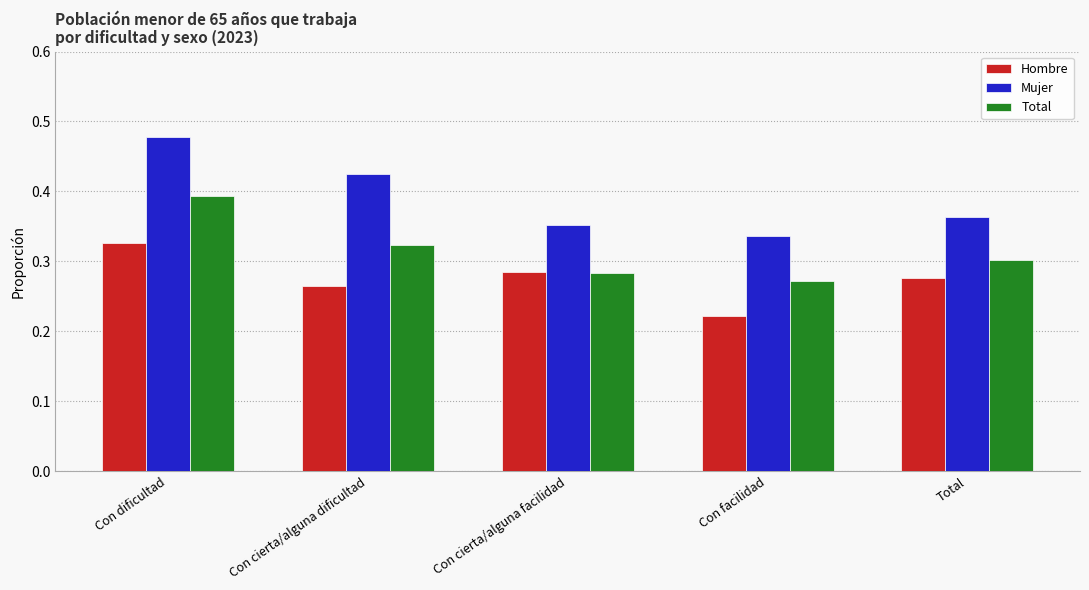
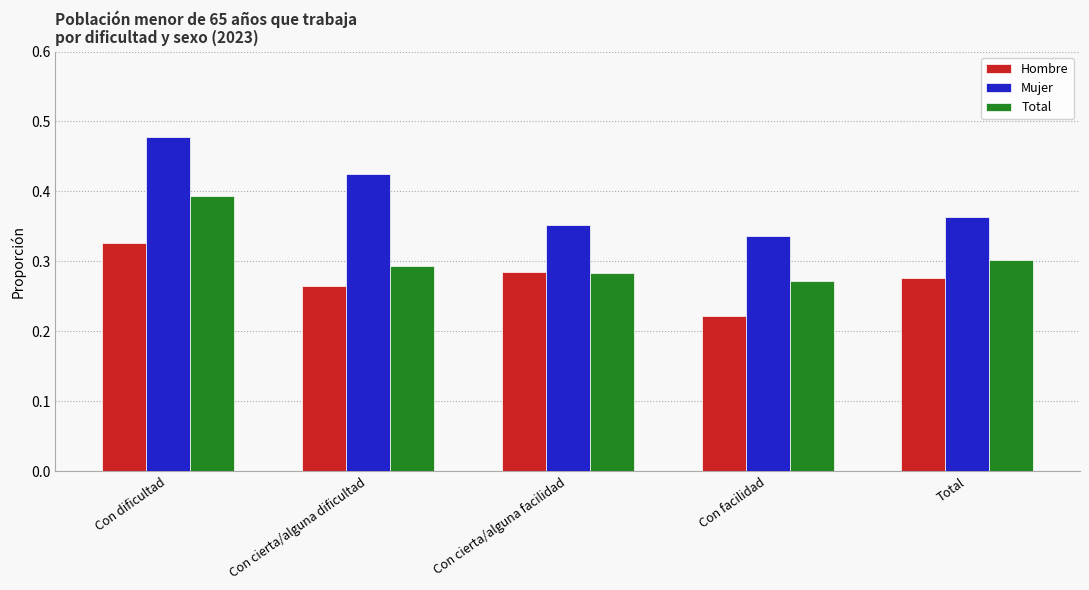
Total, Con cierta/alguna dificultad: 0.32 -> 0.29
